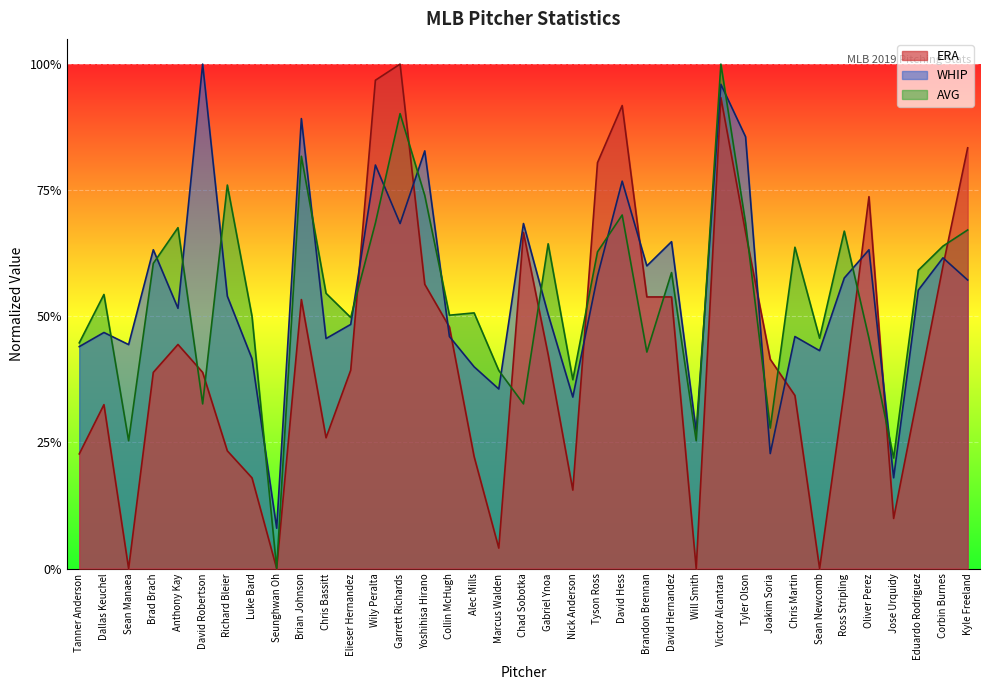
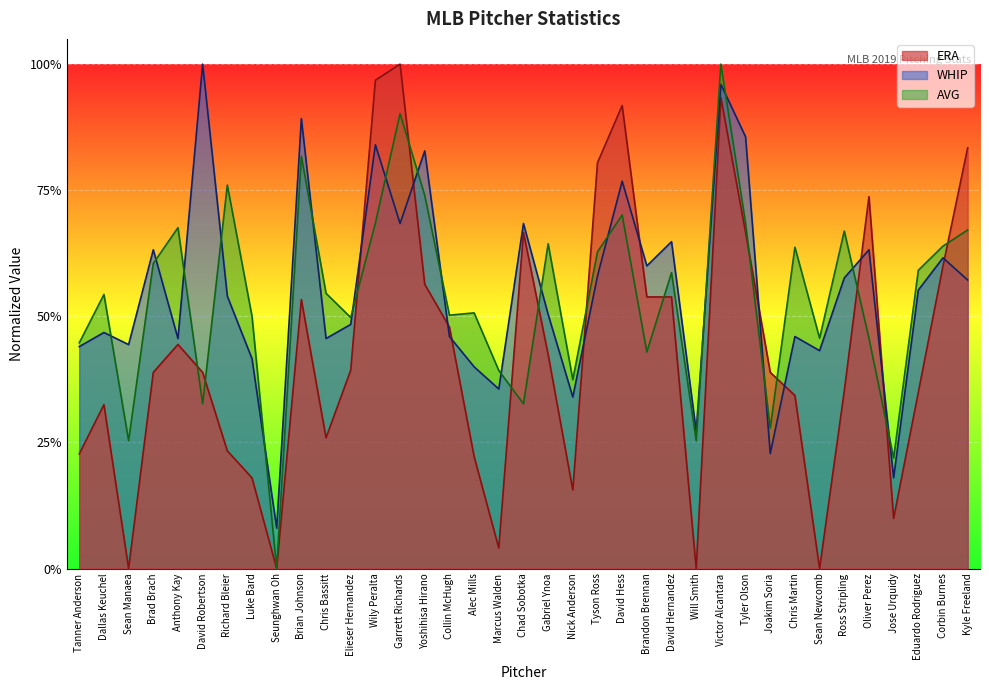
WHIP, Anthony Kay: 52% -> 46%
WHIP, Wily Peralta: 80% -> 84%
ERA, Joakim Soria: 41% -> 39%
